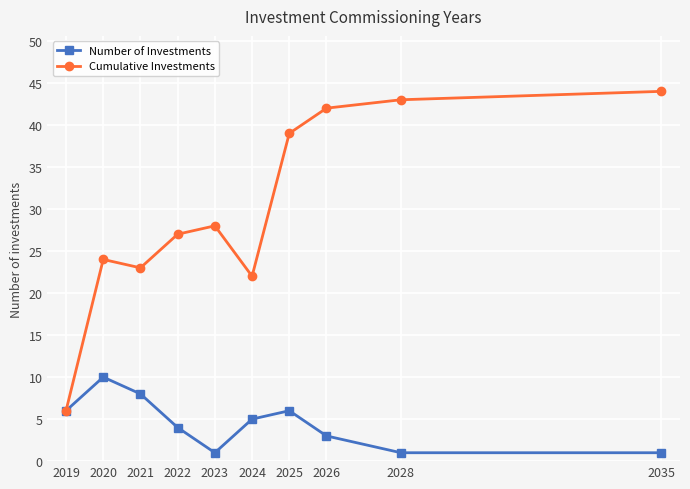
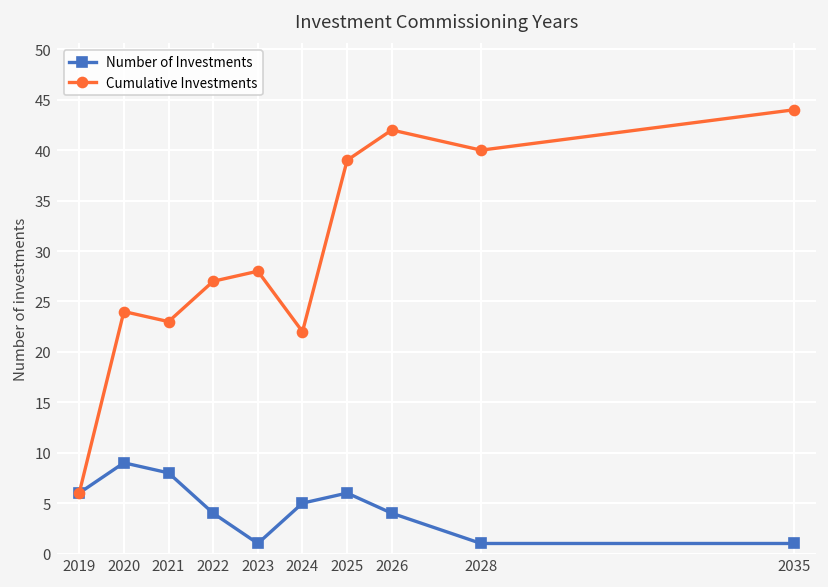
Number of Investments, 2020: 10 -> 9
Number of Investments, 2026: 3 -> 4
Cumulative Investments, 2028: 43 -> 40
